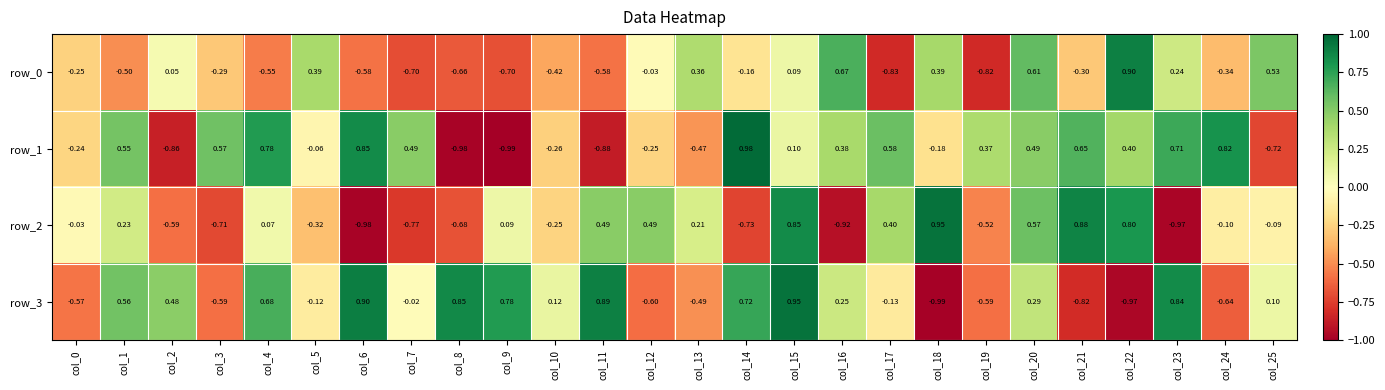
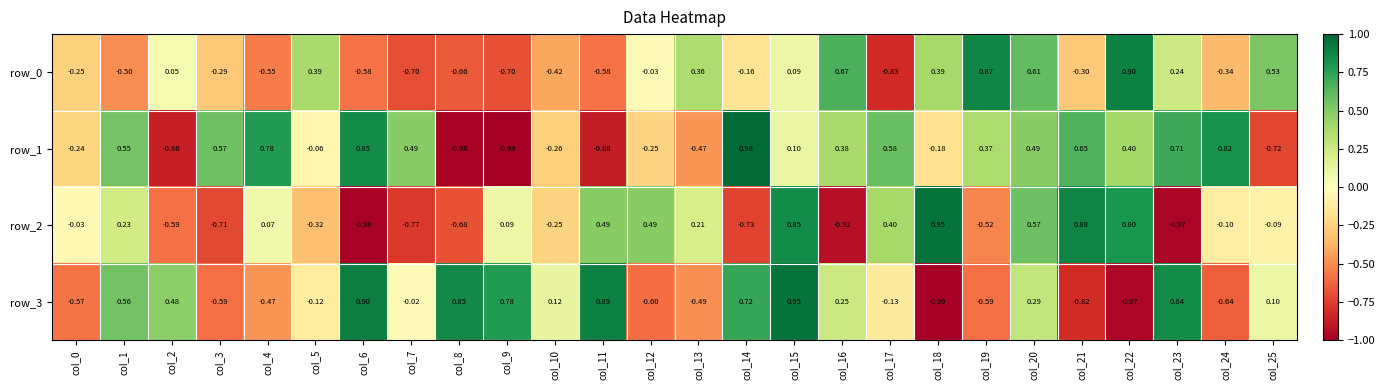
row_0, col_19: -0.82 -> 0.87
row_3, col_4: 0.68 -> -0.47
